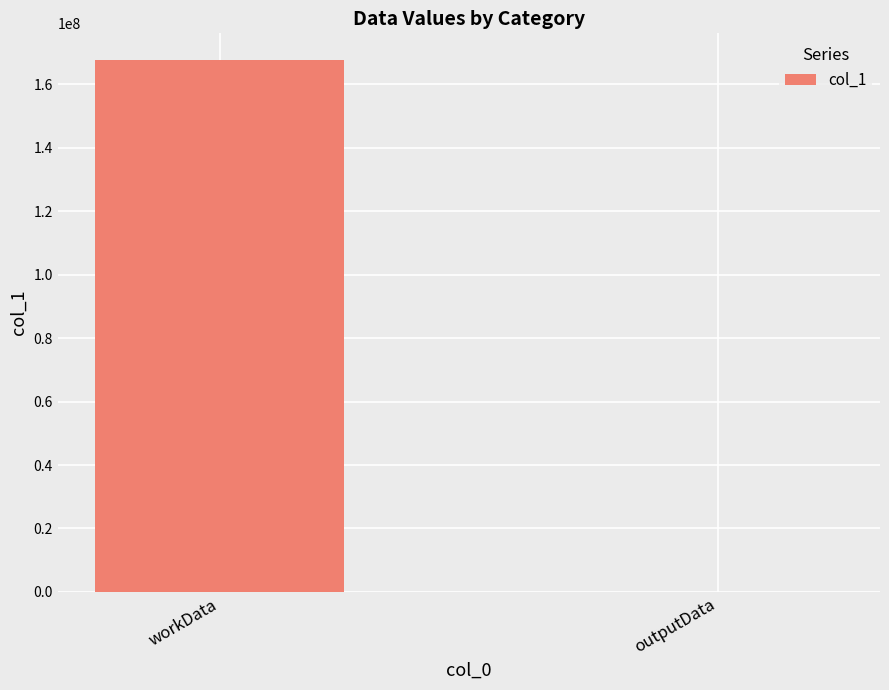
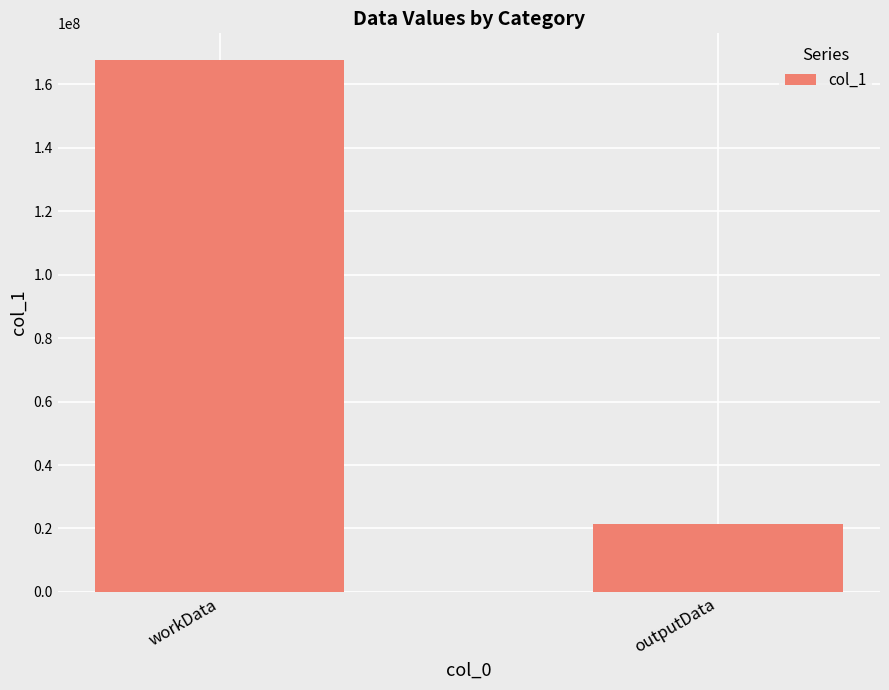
outputData: 0 -> 21000000
